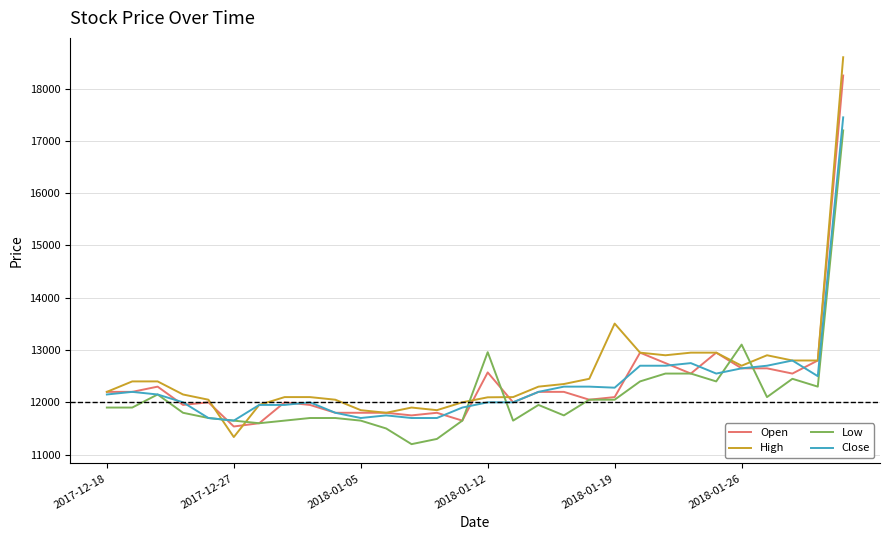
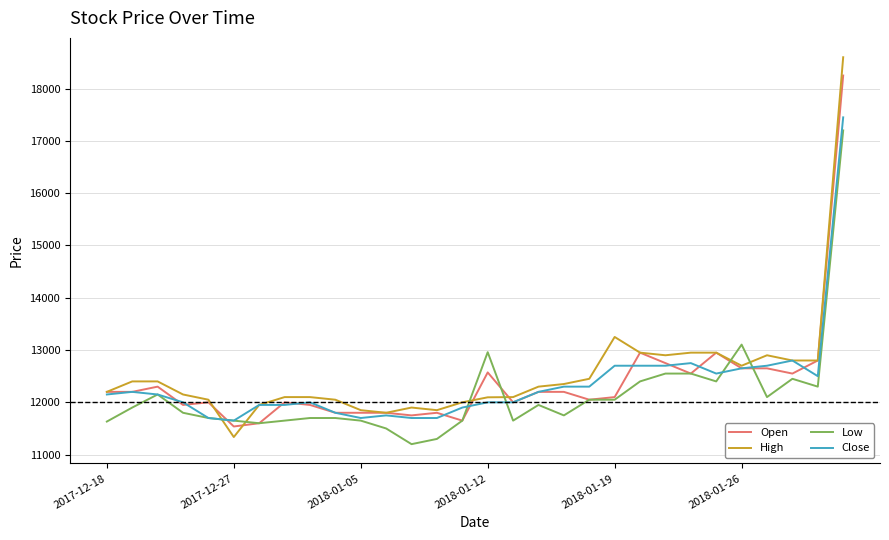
Low, 2017-12-18: 11900 -> 11600
High, 2018-01-19: 13500 -> 13300
Close, 2018-01-19: 12300 -> 12700
